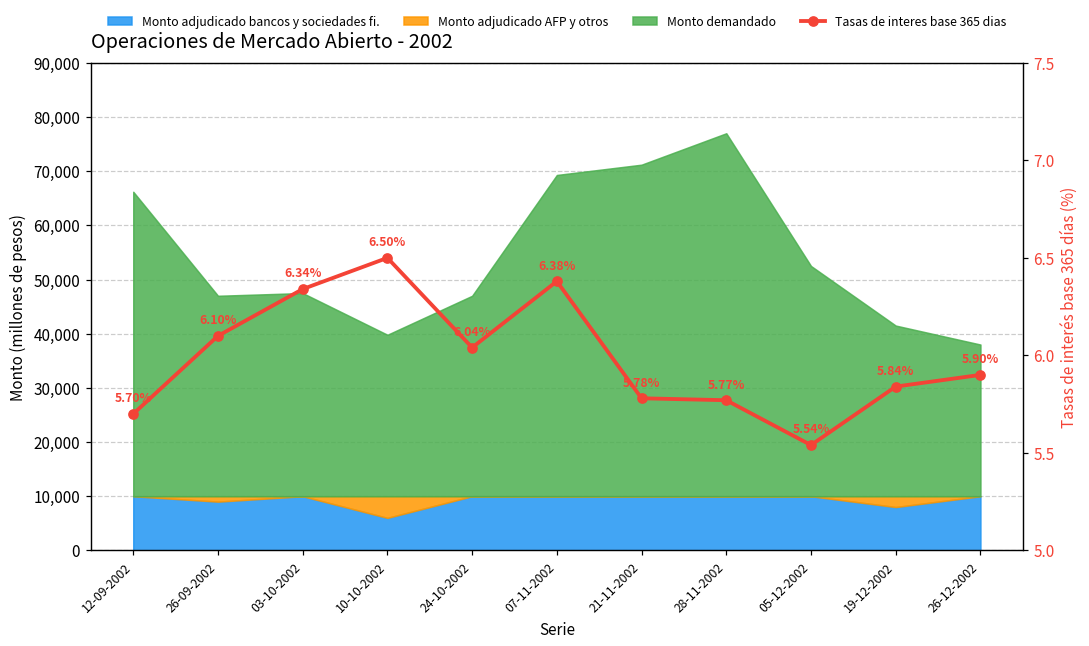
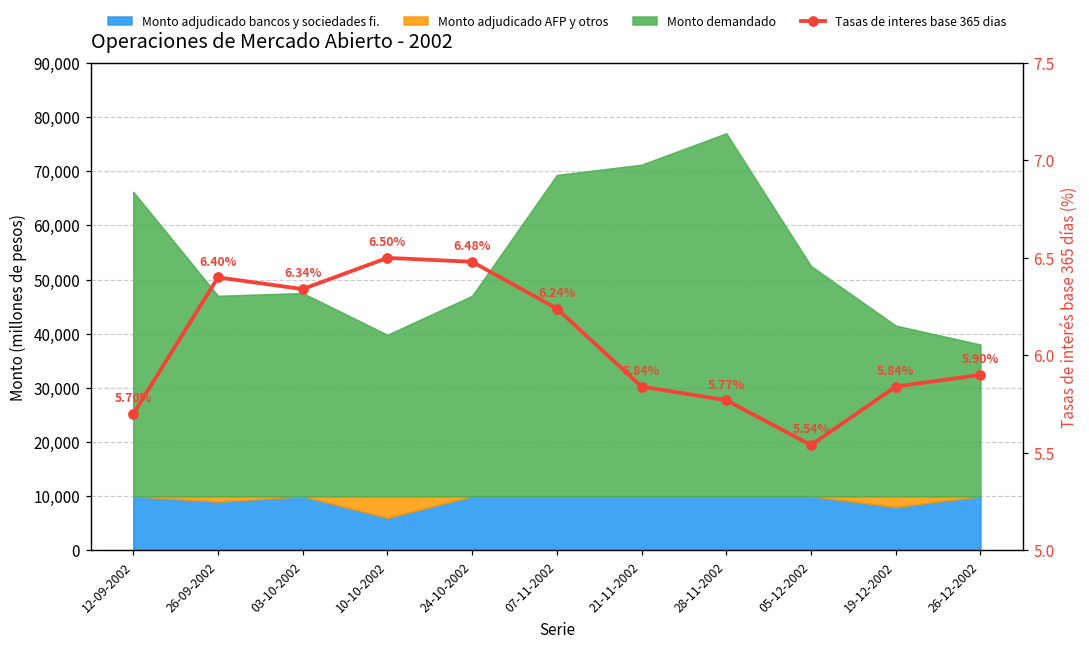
Tasas de interes base 365 dias, 26-09-2002: 6.10% -> 6.40%
Tasas de interes base 365 dias, 24-10-2002: 6.04% -> 6.48%
Tasas de interes base 365 dias, 07-11-2002: 6.38% -> 6.24%
Tasas de interes base 365 dias, 21-11-2002: 5.78% -> 5.84%
